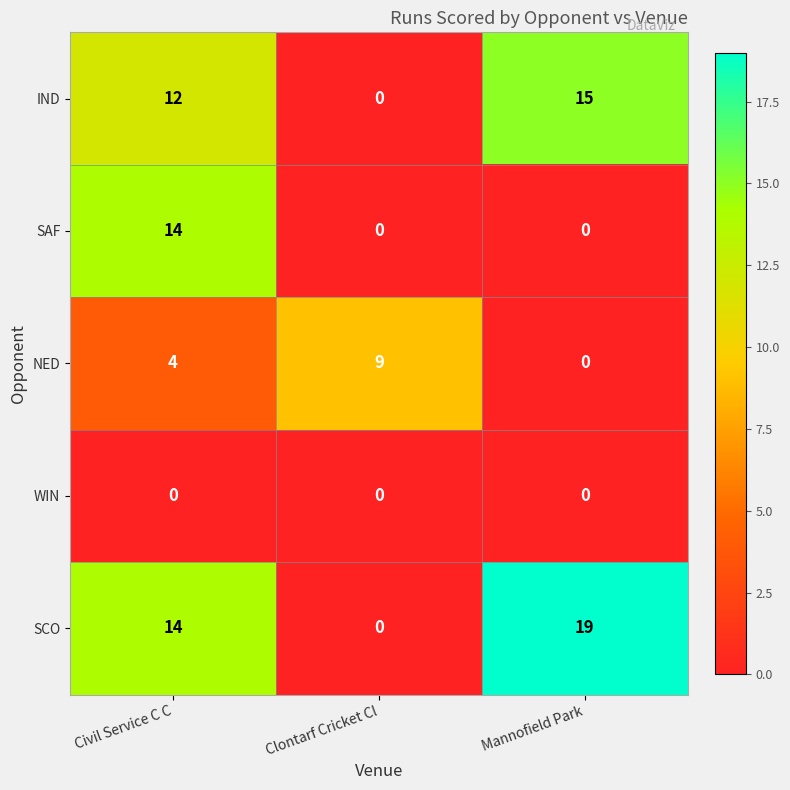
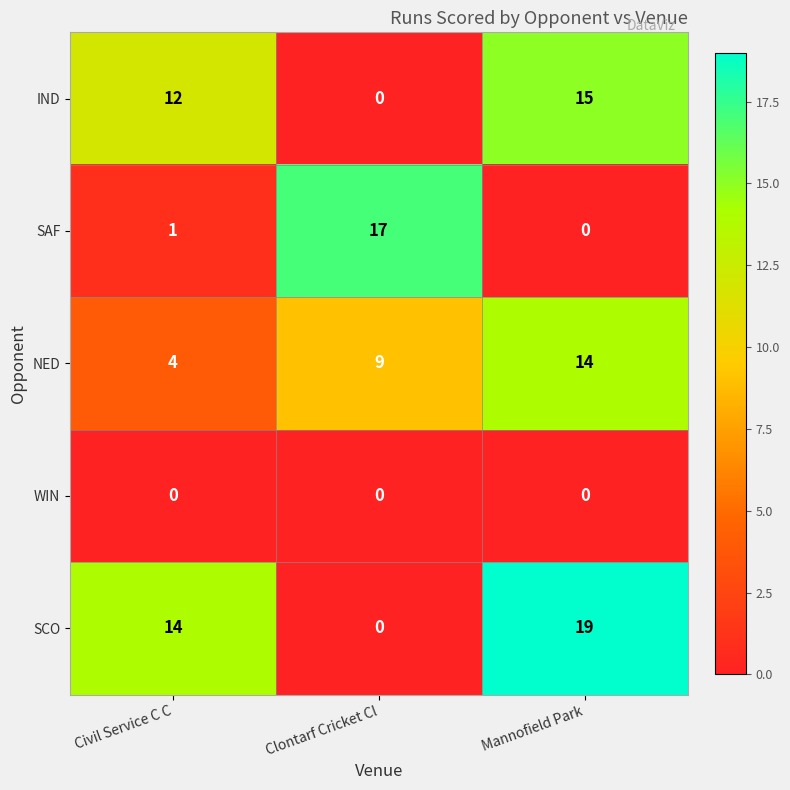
SAF, Civil Service C C: 14 -> 1
SAF, Clontarf Cricket Cl: 0 -> 17
NED, Mannofield Park: 0 -> 14
